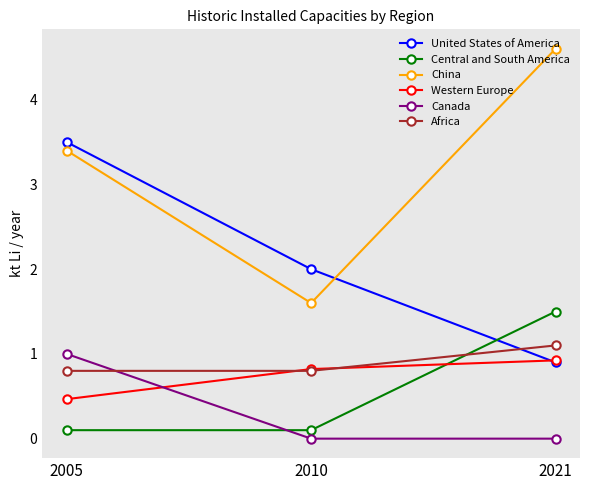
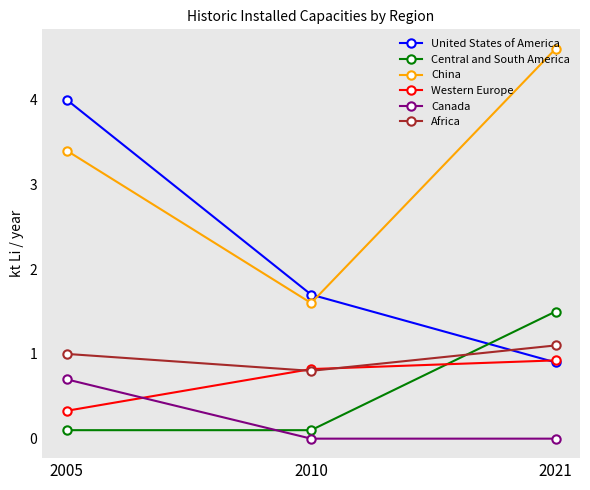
United States of America, 2005: 3.5 -> 4.0
Western Europe, 2005: 0.5 -> 0.3
Canada, 2005: 1.0 -> 0.7
Africa, 2005: 0.8 -> 1.0
United States of America, 2010: 2.0 -> 1.7
